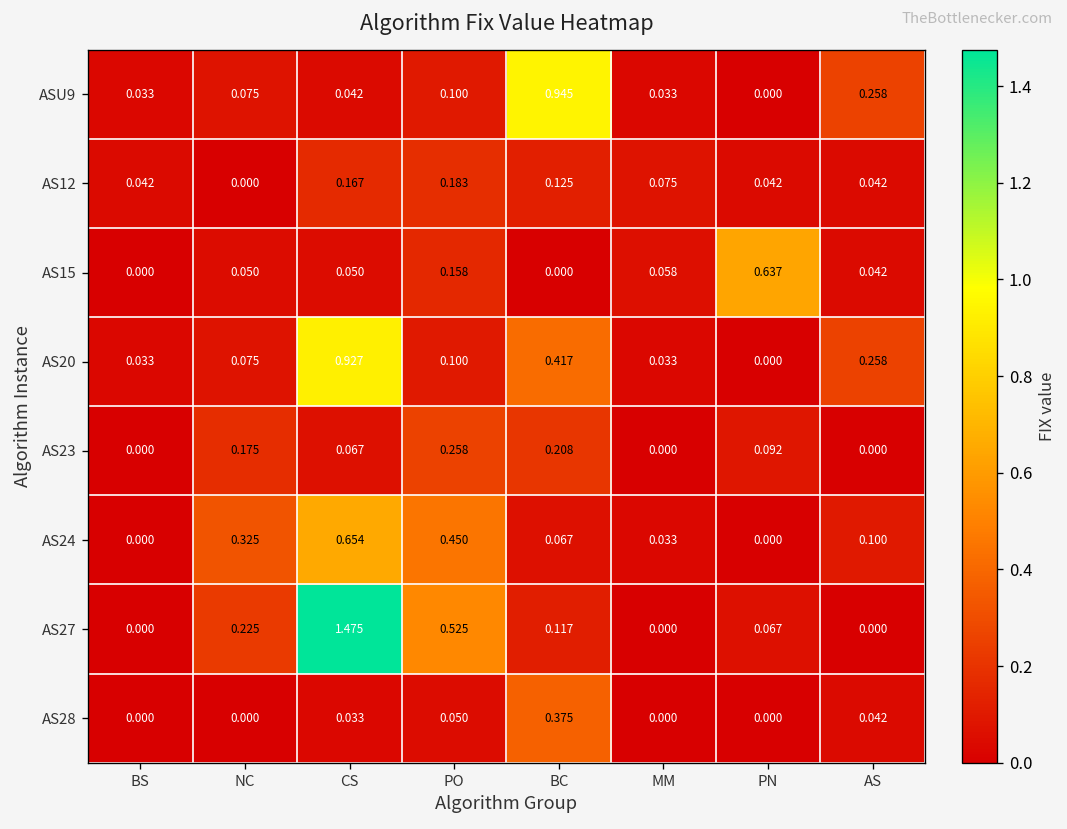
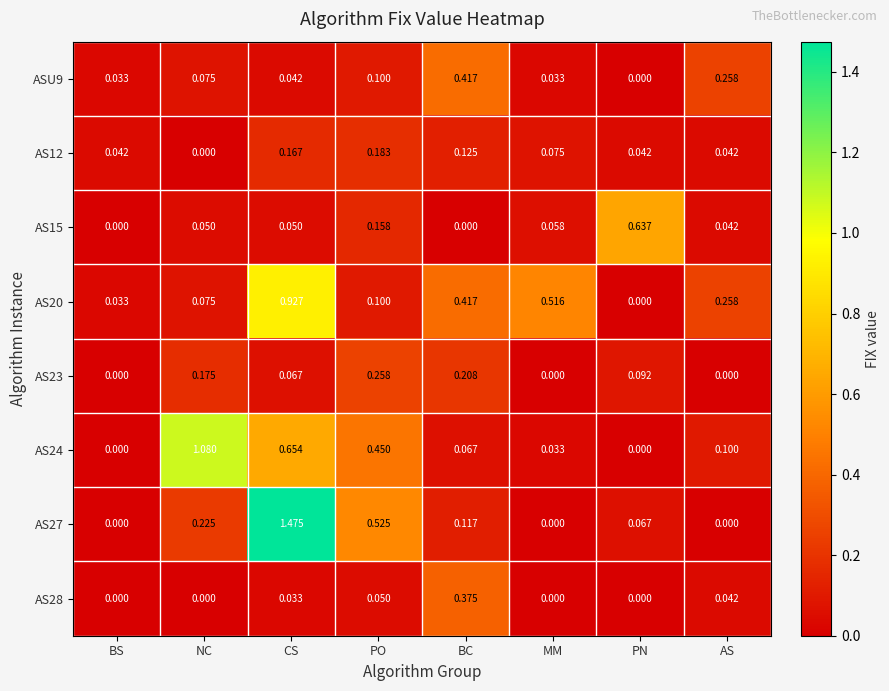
ASU9, BC: 0.945 -> 0.417
AS20, MM: 0.033 -> 0.516
AS24, NC: 0.325 -> 1.080
